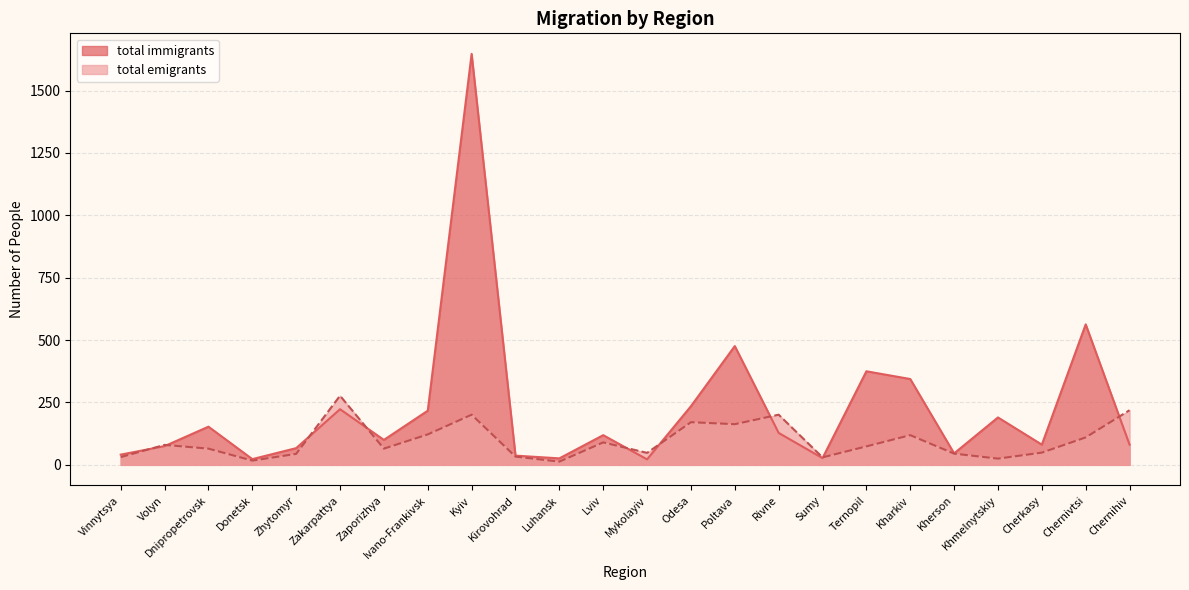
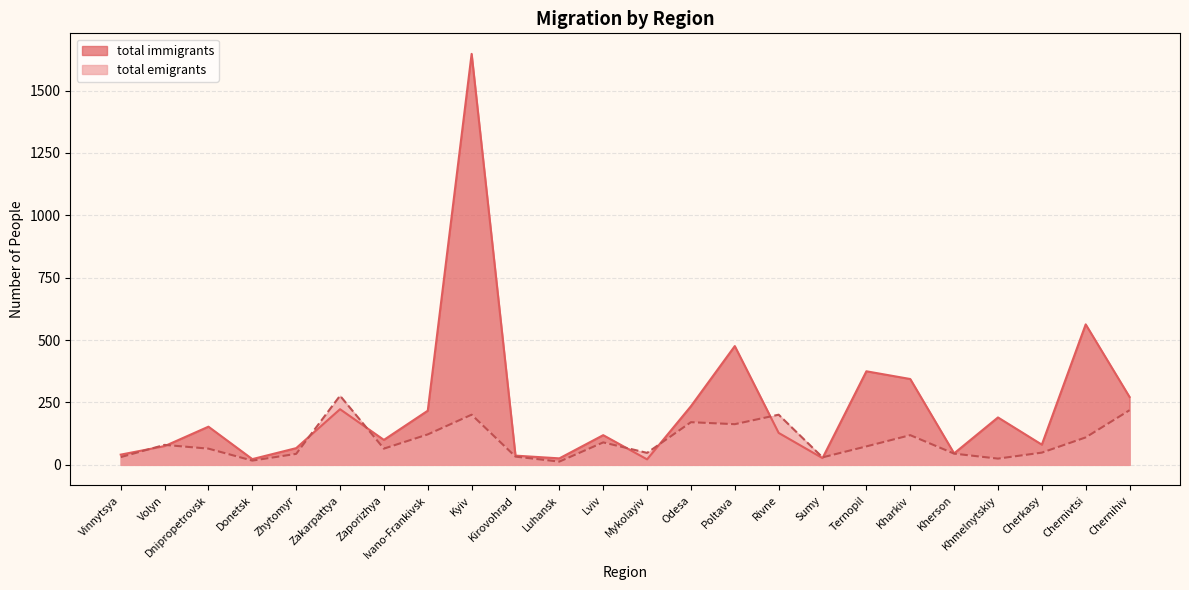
total immigrants, Chernihiv: 80 -> 270
